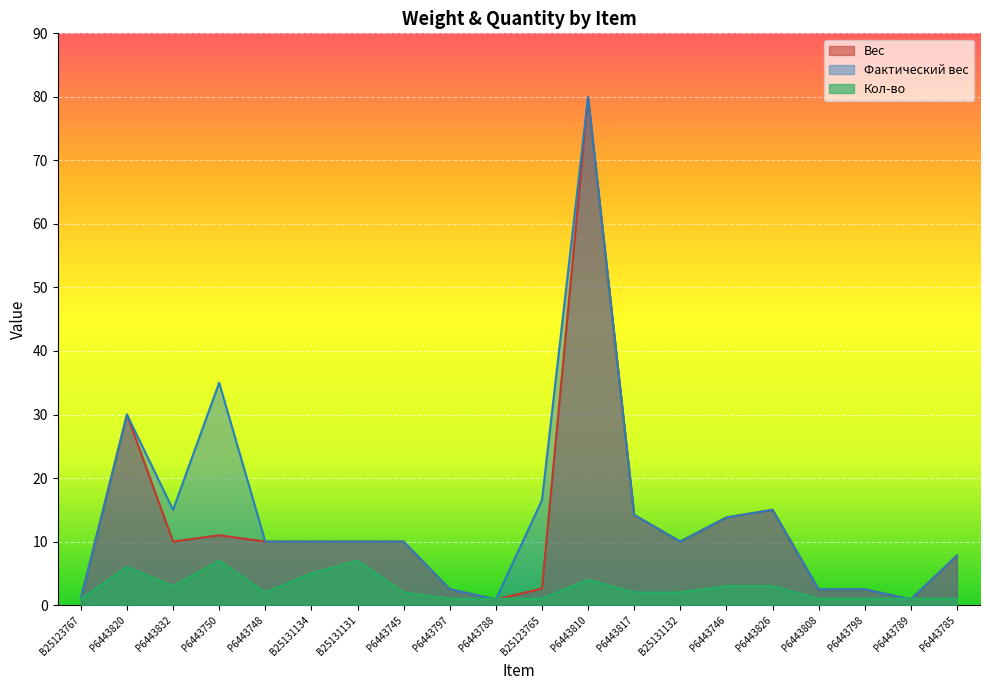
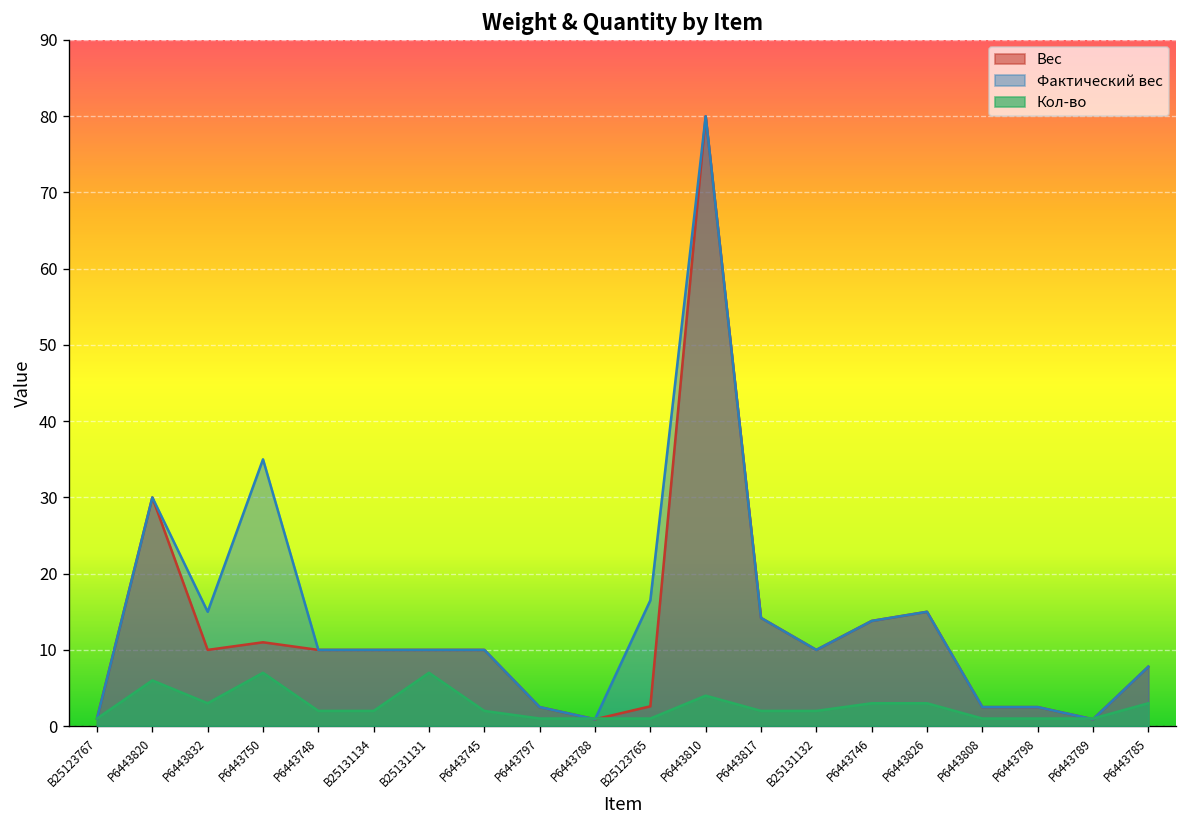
Кол-во, B25131134: 5 -> 2
Кол-во, P6443785: 1 -> 3
